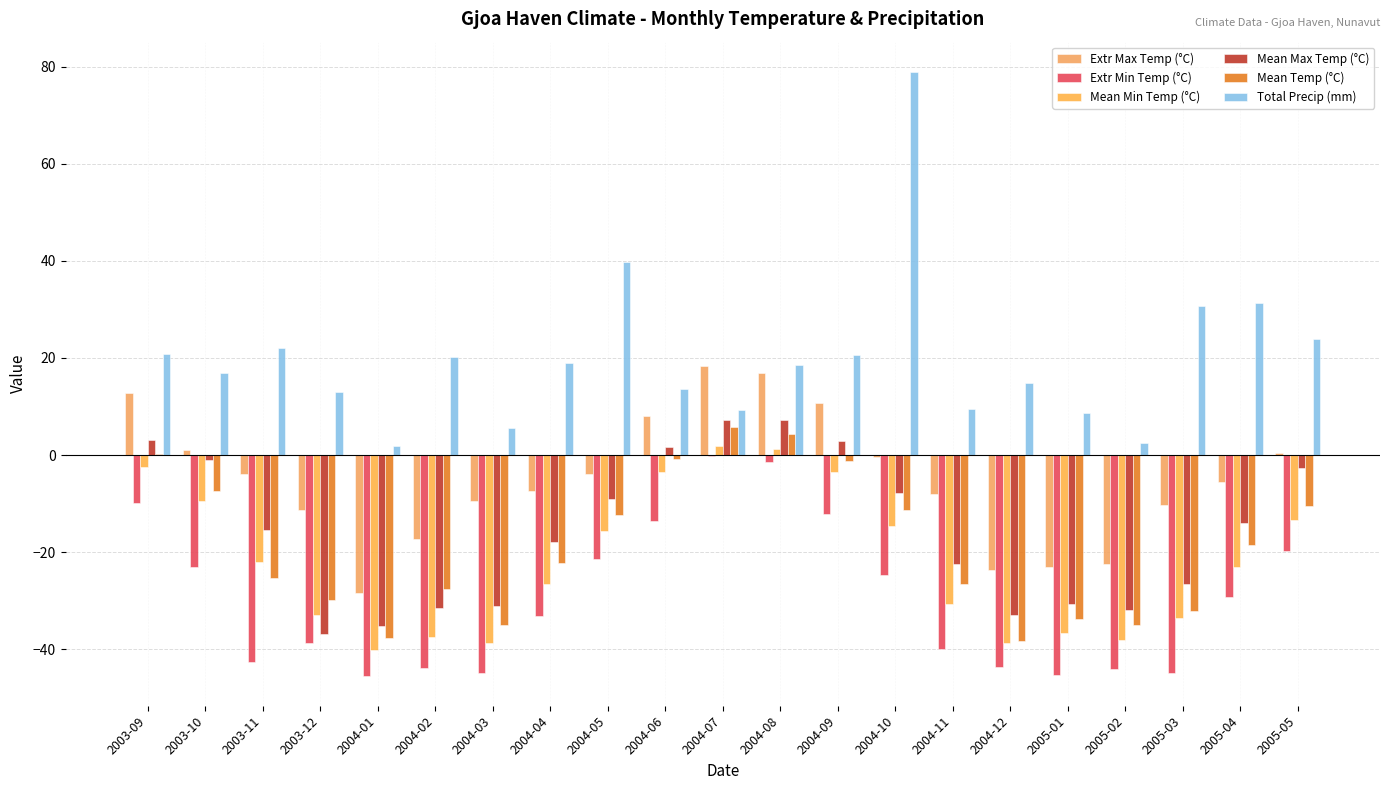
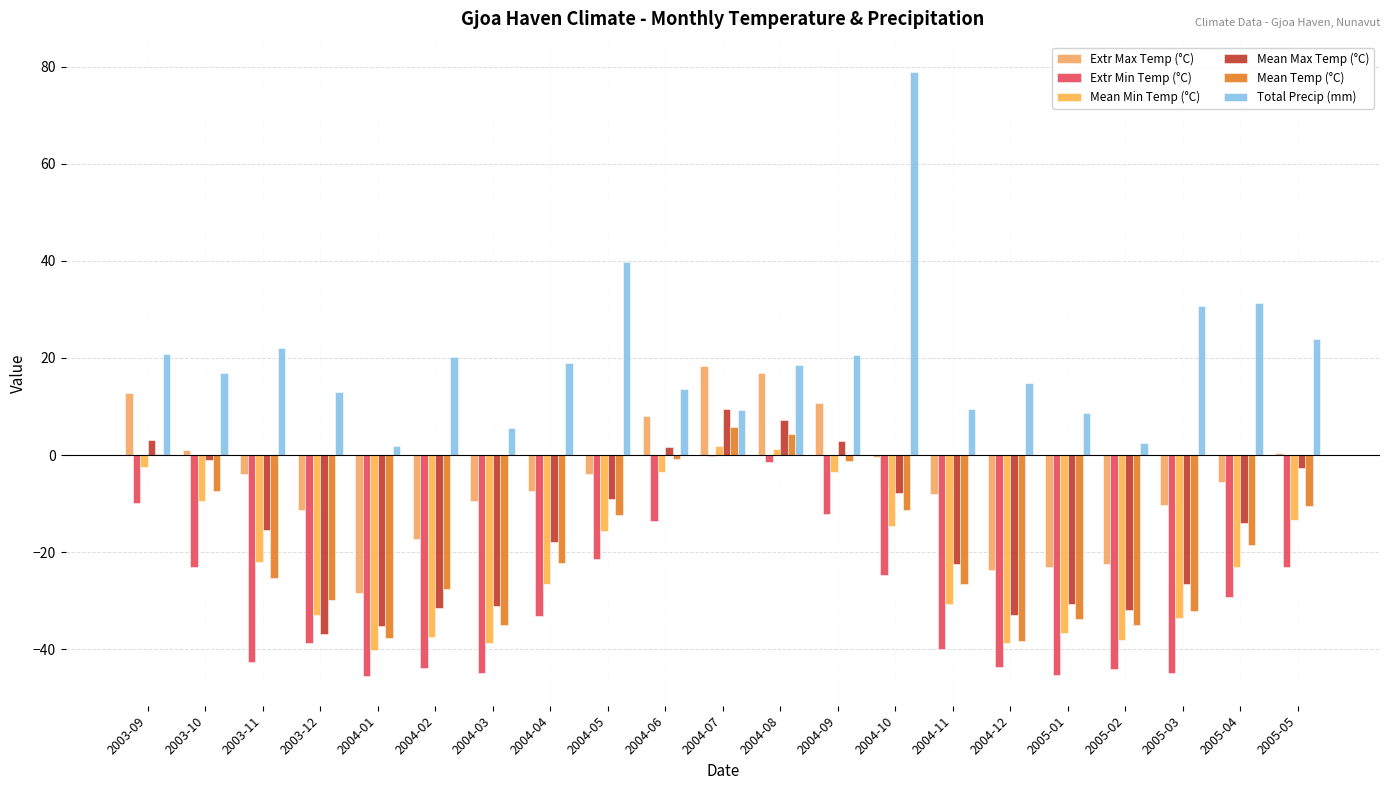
Mean Max Temp (°C), 2004-07: 7 -> 10
Extr Min Temp (°C), 2005-05: -20 -> -23
